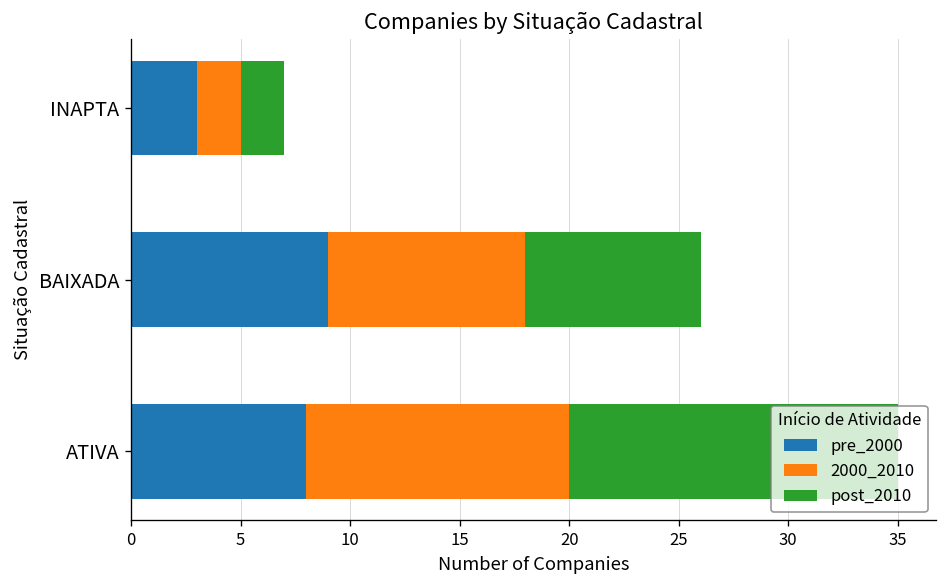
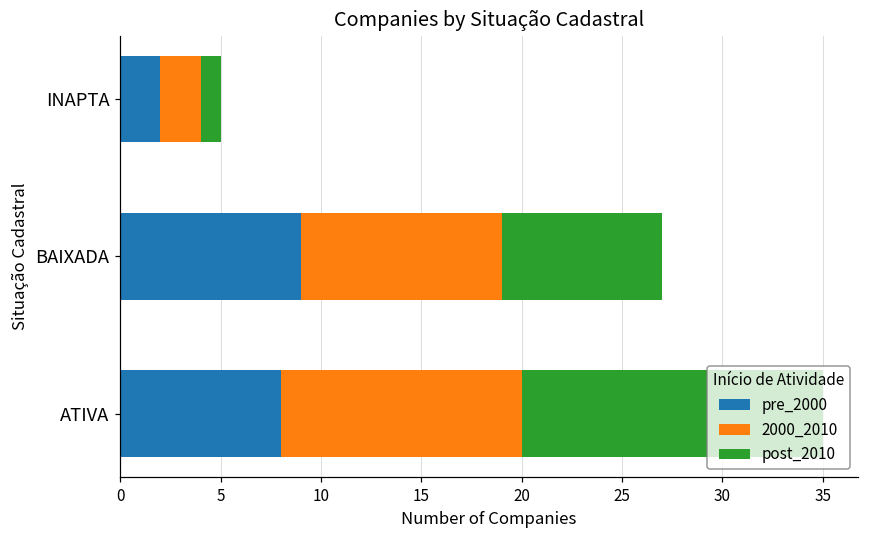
pre_2000, INAPTA: 3 -> 2
post_2010, INAPTA: 2 -> 1
2000_2010, BAIXADA: 9 -> 10
